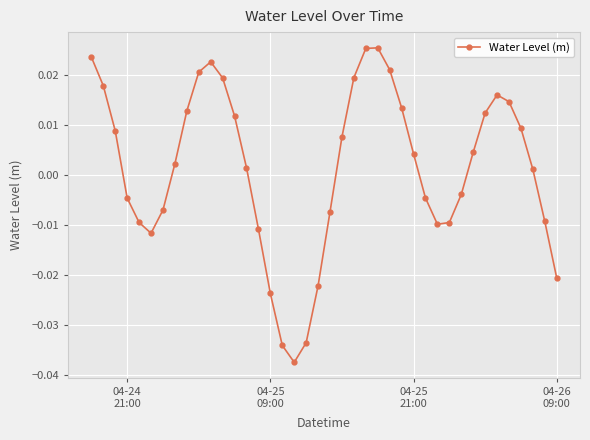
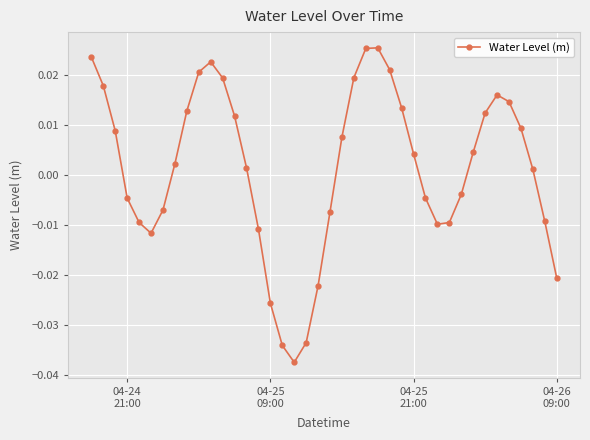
04-25 09:00: -0.024 -> -0.026
